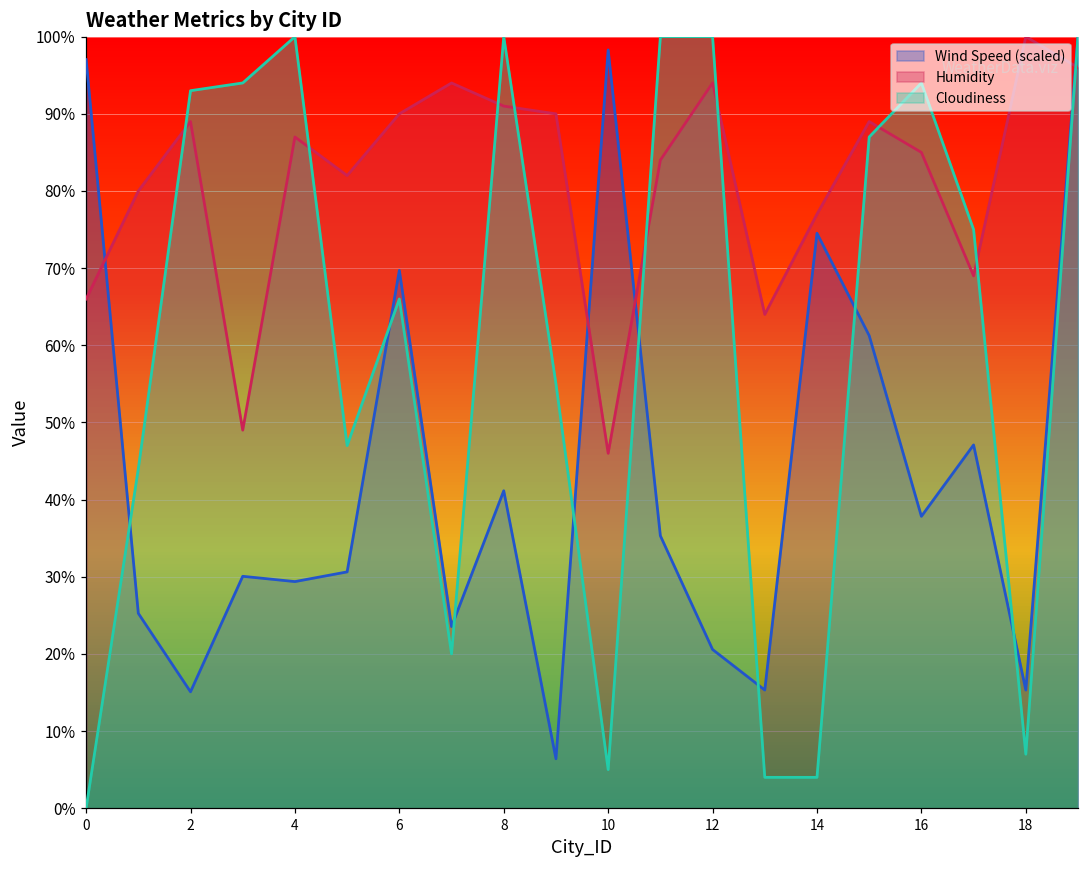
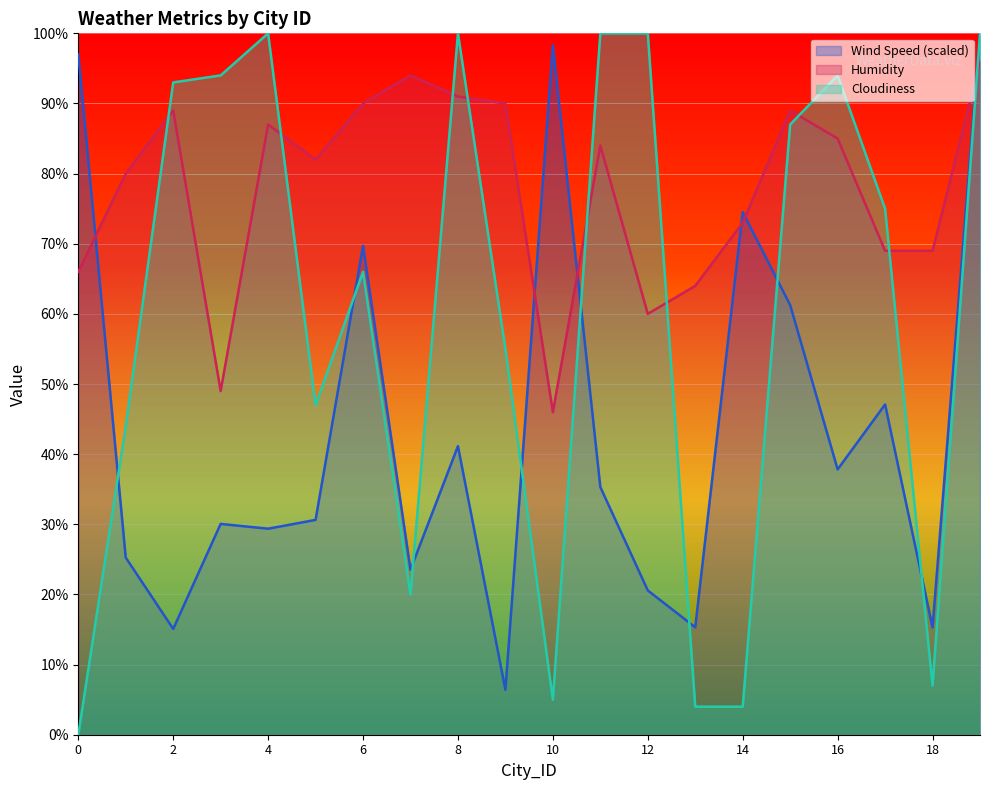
Humidity, 12: 94% -> 60%
Humidity, 14: 77% -> 73%
Humidity, 18: 100% -> 69%
